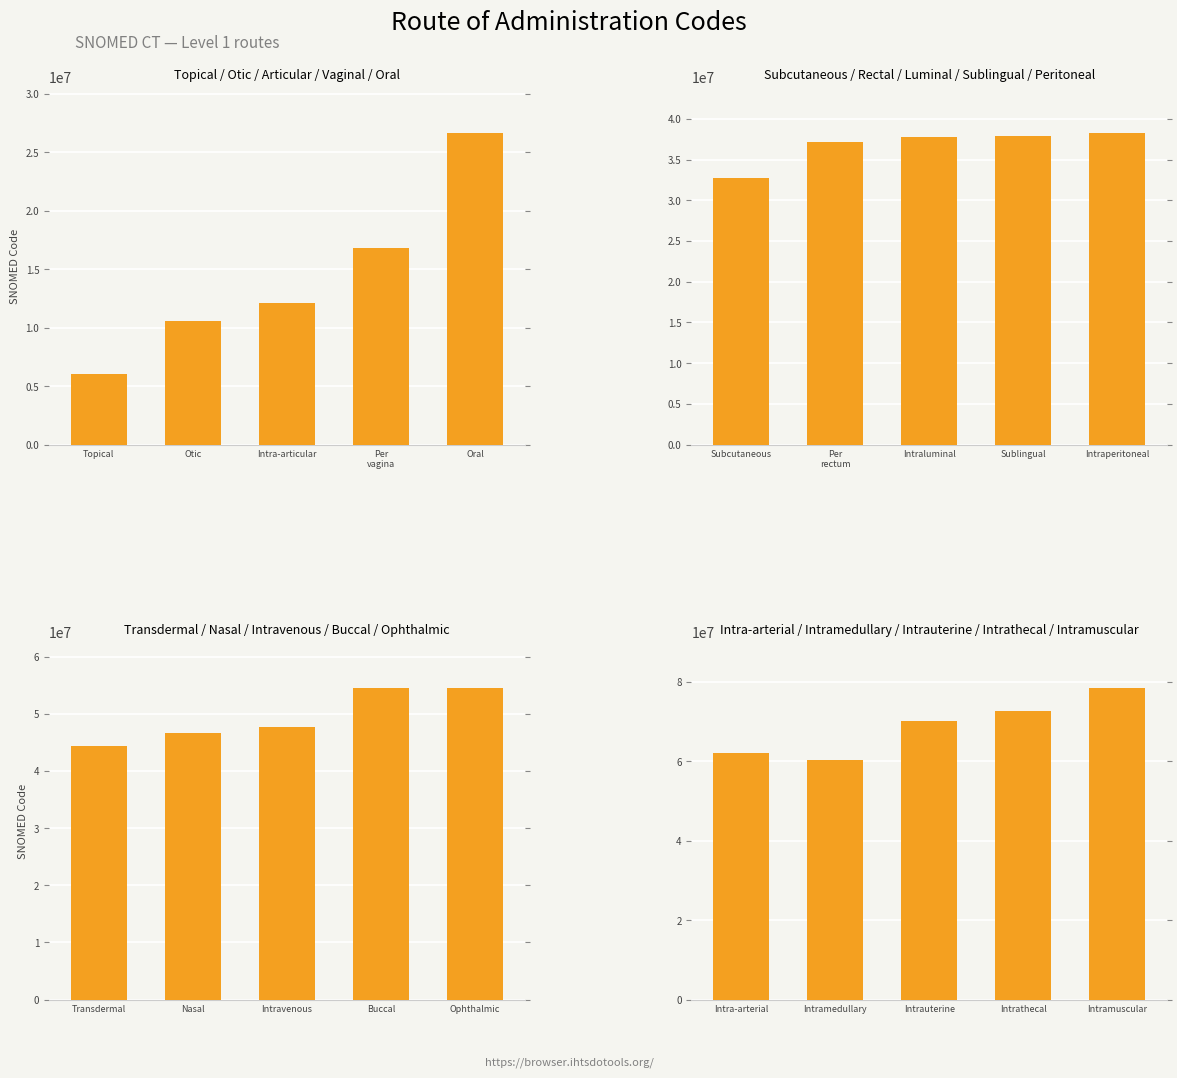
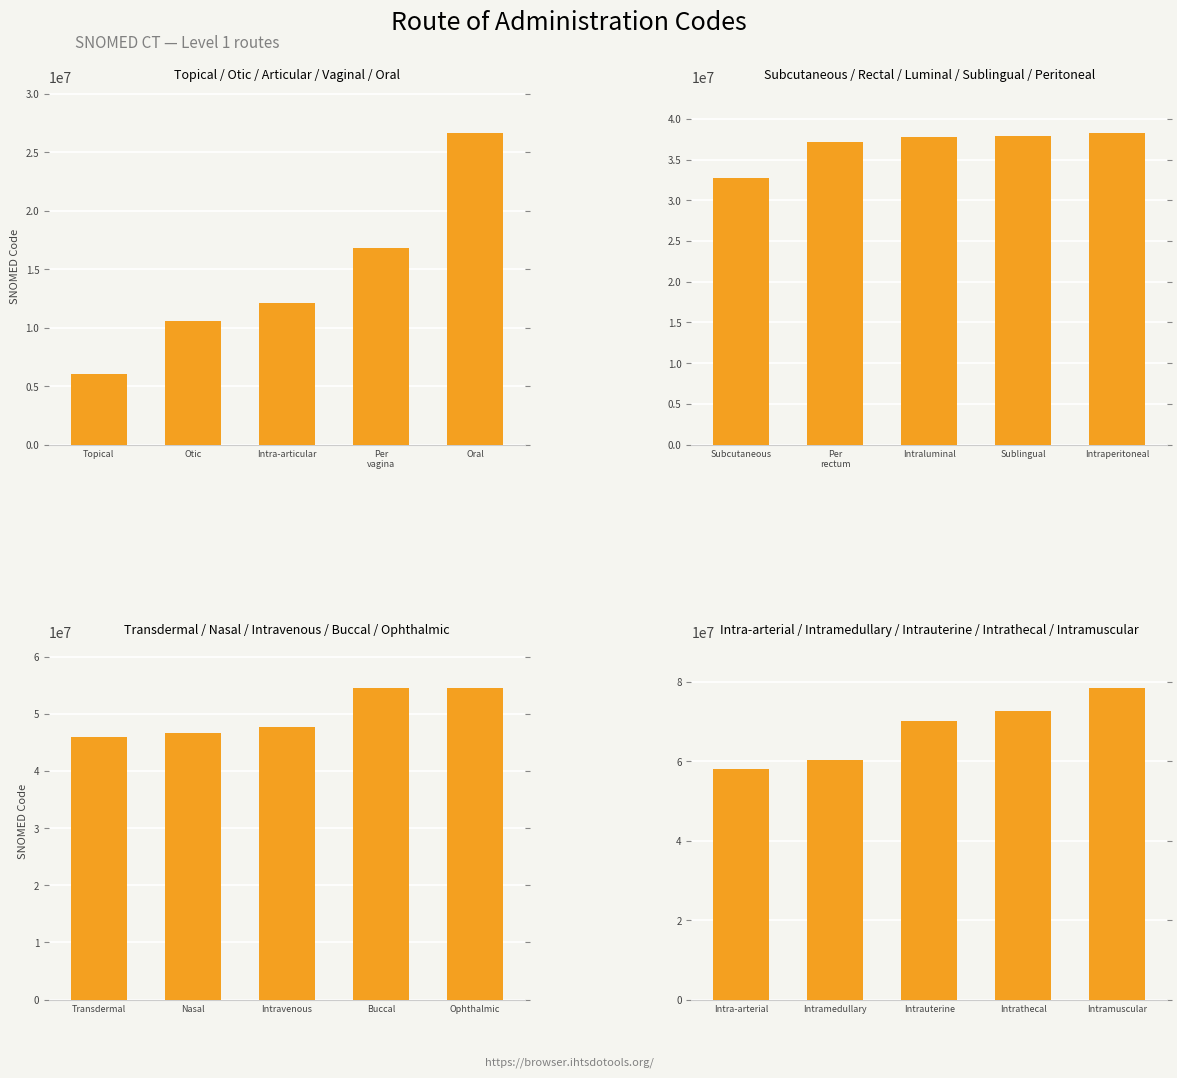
Transdermal / Nasal / Intravenous / Buccal / Ophthalmic, Transdermal: 44000000 -> 46000000
Intra-arterial / Intramedullary / Intrauterine / Intrathecal / Intramuscular, Intra-arterial: 62000000 -> 58000000
